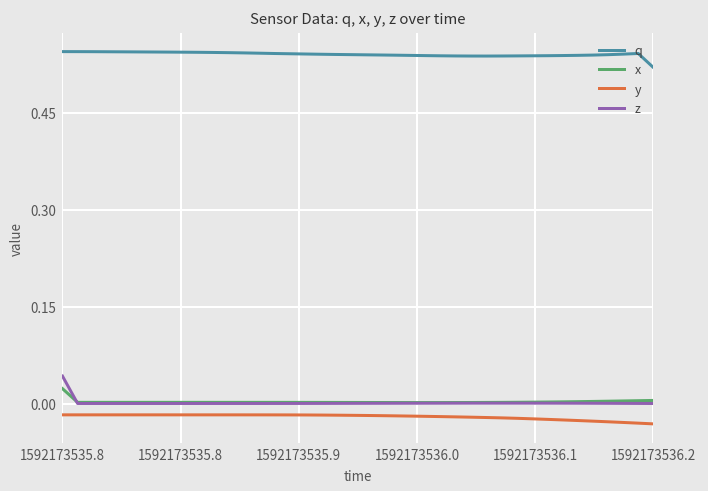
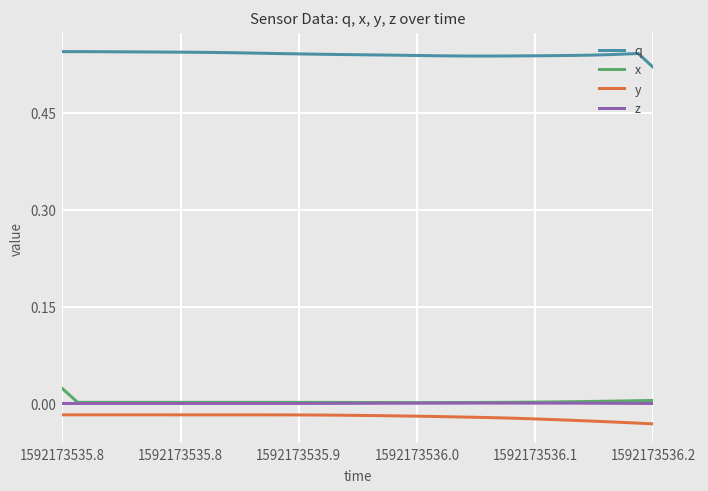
z, 1592173535.8: 0.04 -> 0.00
